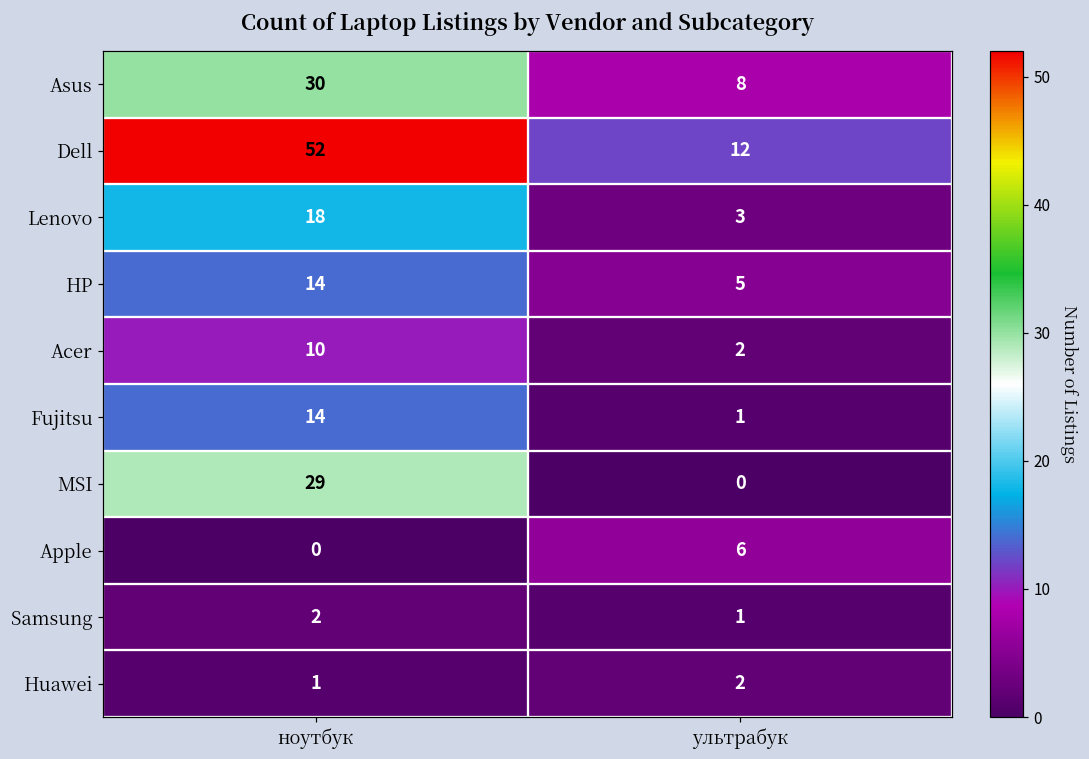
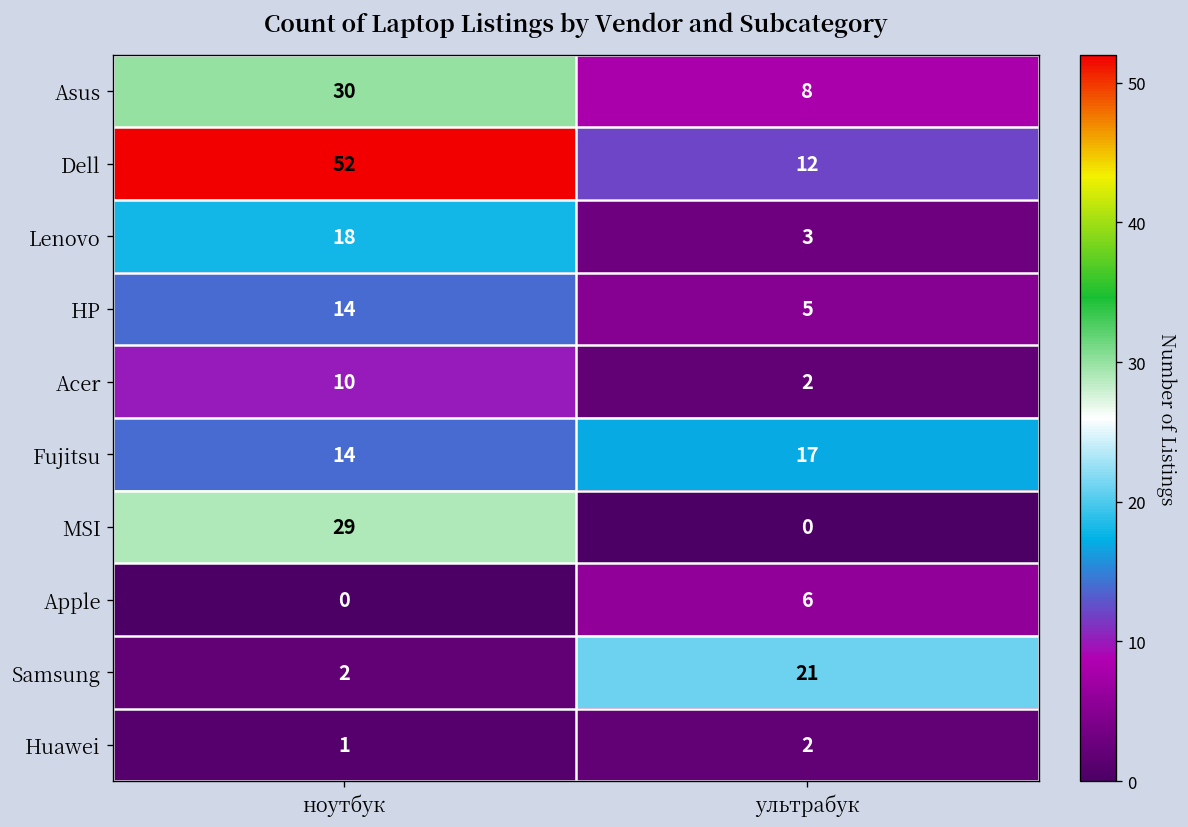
Fujitsu, ультрабук: 1 -> 17
Samsung, ультрабук: 1 -> 21
